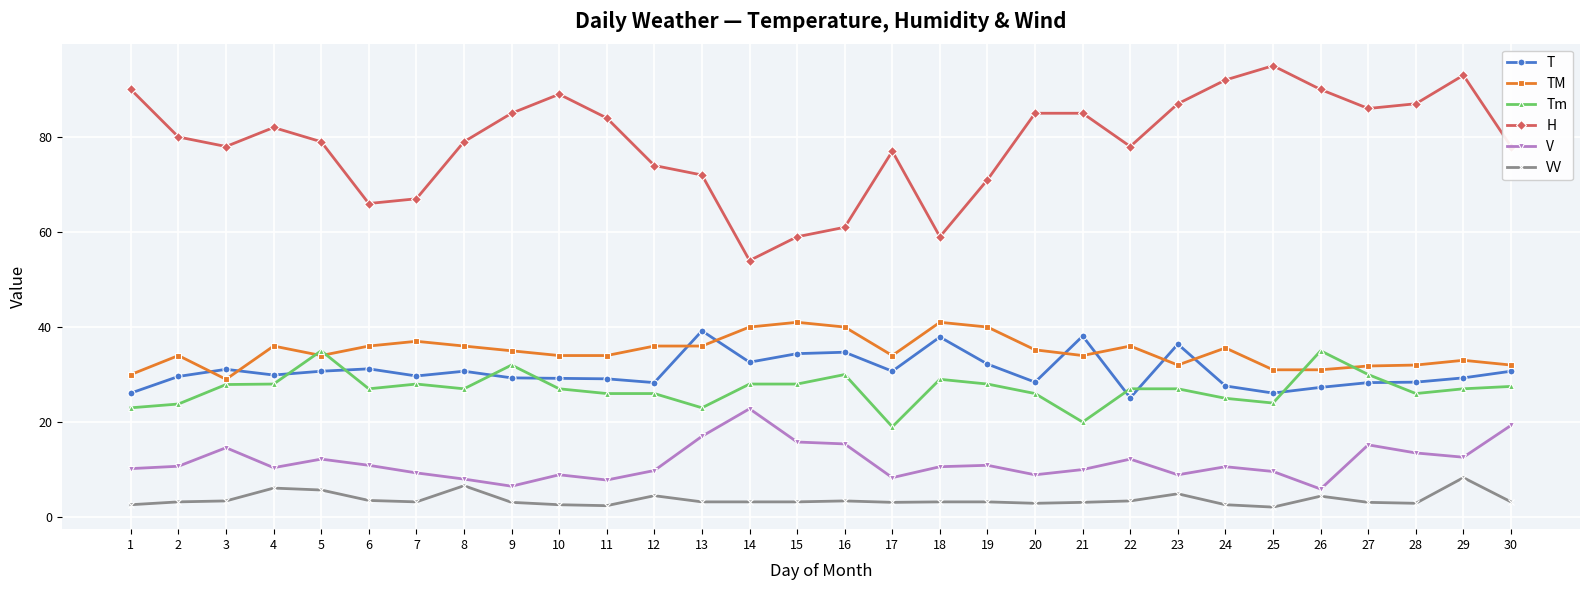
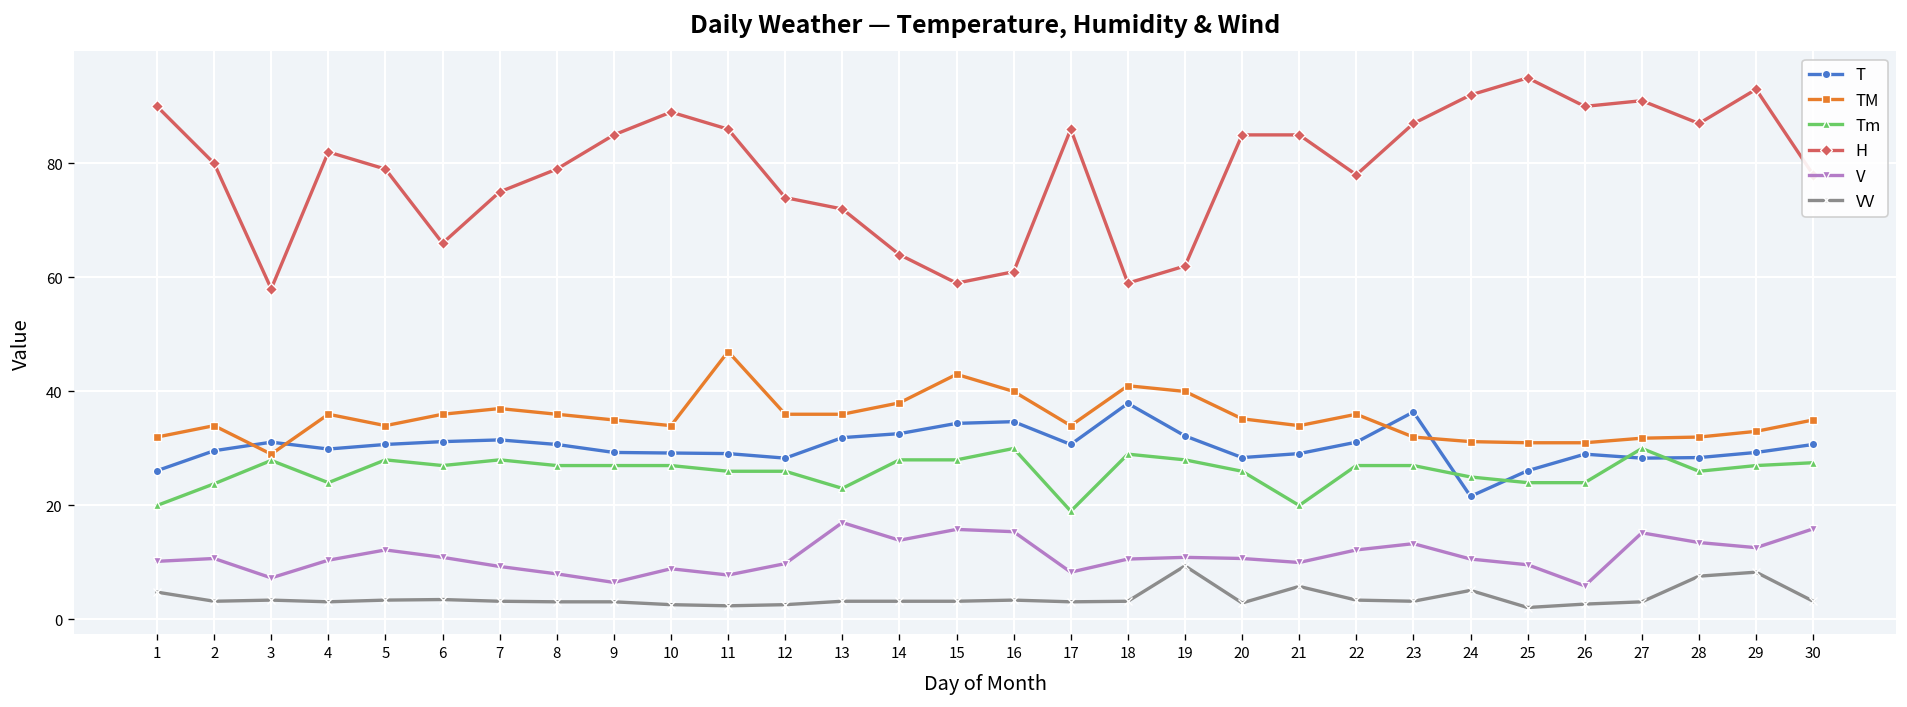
TM, 1: 30 -> 32
Tm, 1: 23 -> 20
VV, 1: 3 -> 5
H, 3: 78 -> 58
V, 3: 15 -> 7
Tm, 4: 28 -> 24
VV, 4: 6 -> 3
Tm, 5: 35 -> 28
VV, 5: 6 -> 3
T, 7: 30 -> 32
H, 7: 67 -> 75
VV, 8: 7 -> 3
Tm, 9: 32 -> 27
TM, 11: 34 -> 47
H, 11: 84 -> 86
VV, 12: 5 -> 3
T, 13: 39 -> 32
TM, 14: 40 -> 38
H, 14: 54 -> 64
V, 14: 23 -> 14
TM, 15: 41 -> 43
H, 17: 77 -> 86
H, 19: 71 -> 62
VV, 19: 3 -> 9
V, 20: 9 -> 11
T, 21: 38 -> 29
VV, 21: 3 -> 6
T, 22: 25 -> 31
V, 23: 9 -> 13
VV, 23: 5 -> 3
T, 24: 28 -> 22
TM, 24: 36 -> 31
VV, 24: 3 -> 5
T, 26: 27 -> 29
Tm, 26: 35 -> 24
VV, 26: 4 -> 3
H, 27: 86 -> 91
VV, 28: 3 -> 8
TM, 30: 32 -> 35
V, 30: 19 -> 16
